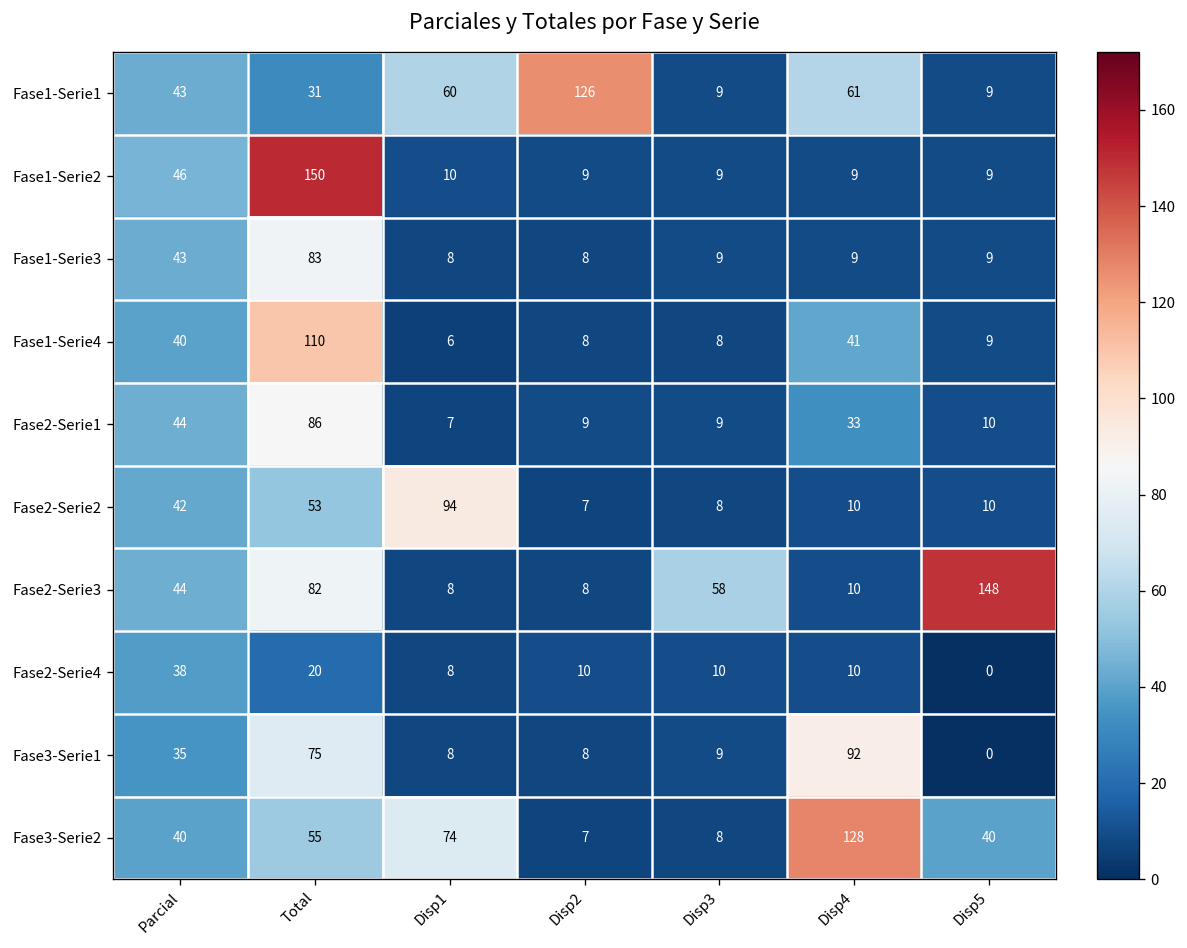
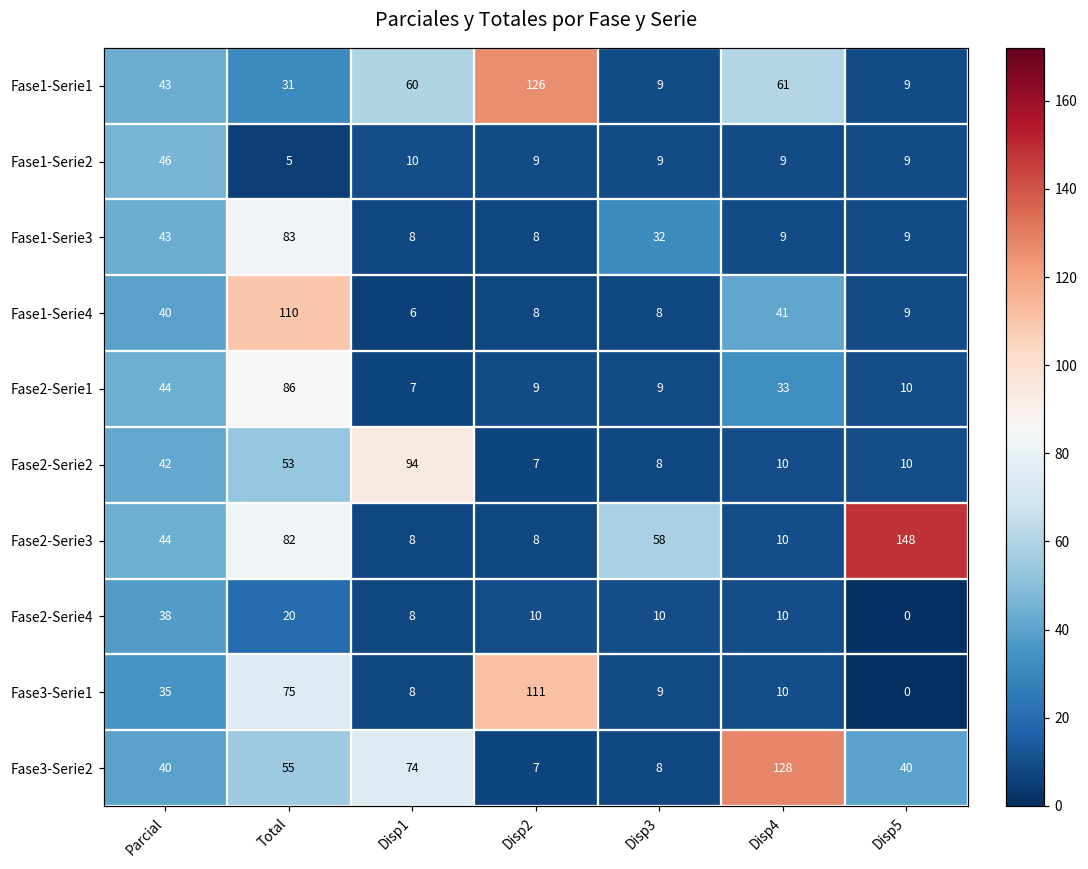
Fase1-Serie2, Total: 150 -> 5
Fase1-Serie3, Disp3: 9 -> 32
Fase3-Serie1, Disp2: 8 -> 111
Fase3-Serie1, Disp4: 92 -> 10
